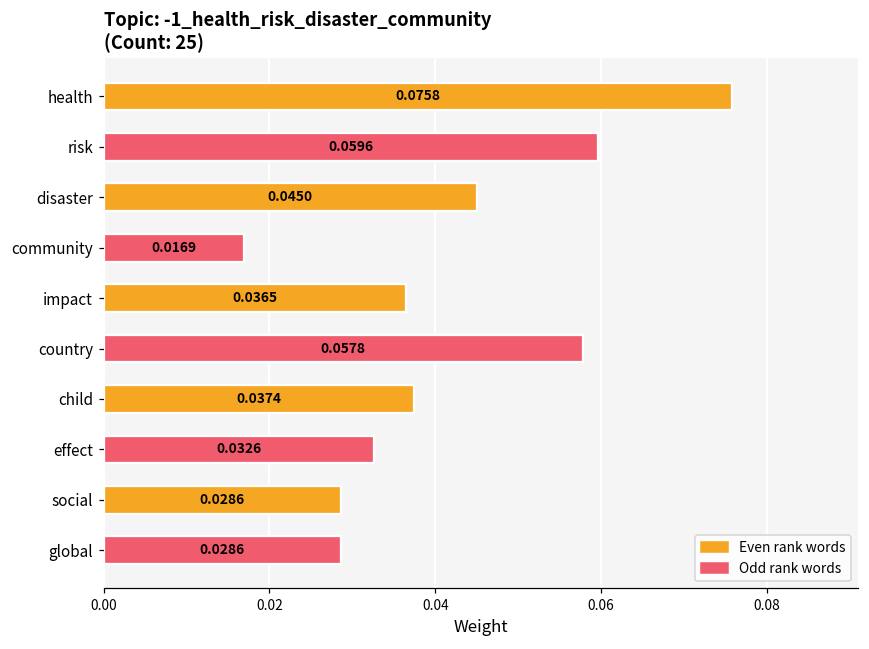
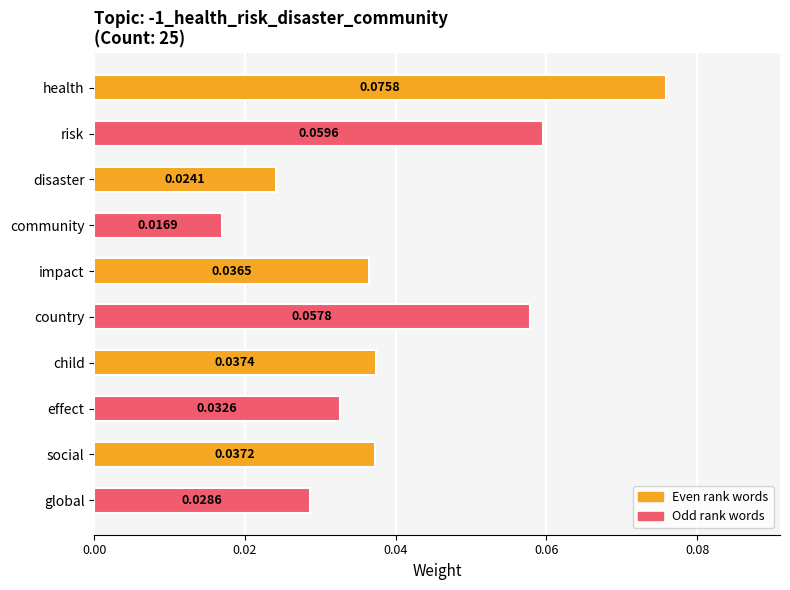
disaster: 0.0450 -> 0.0241
social: 0.0286 -> 0.0372
